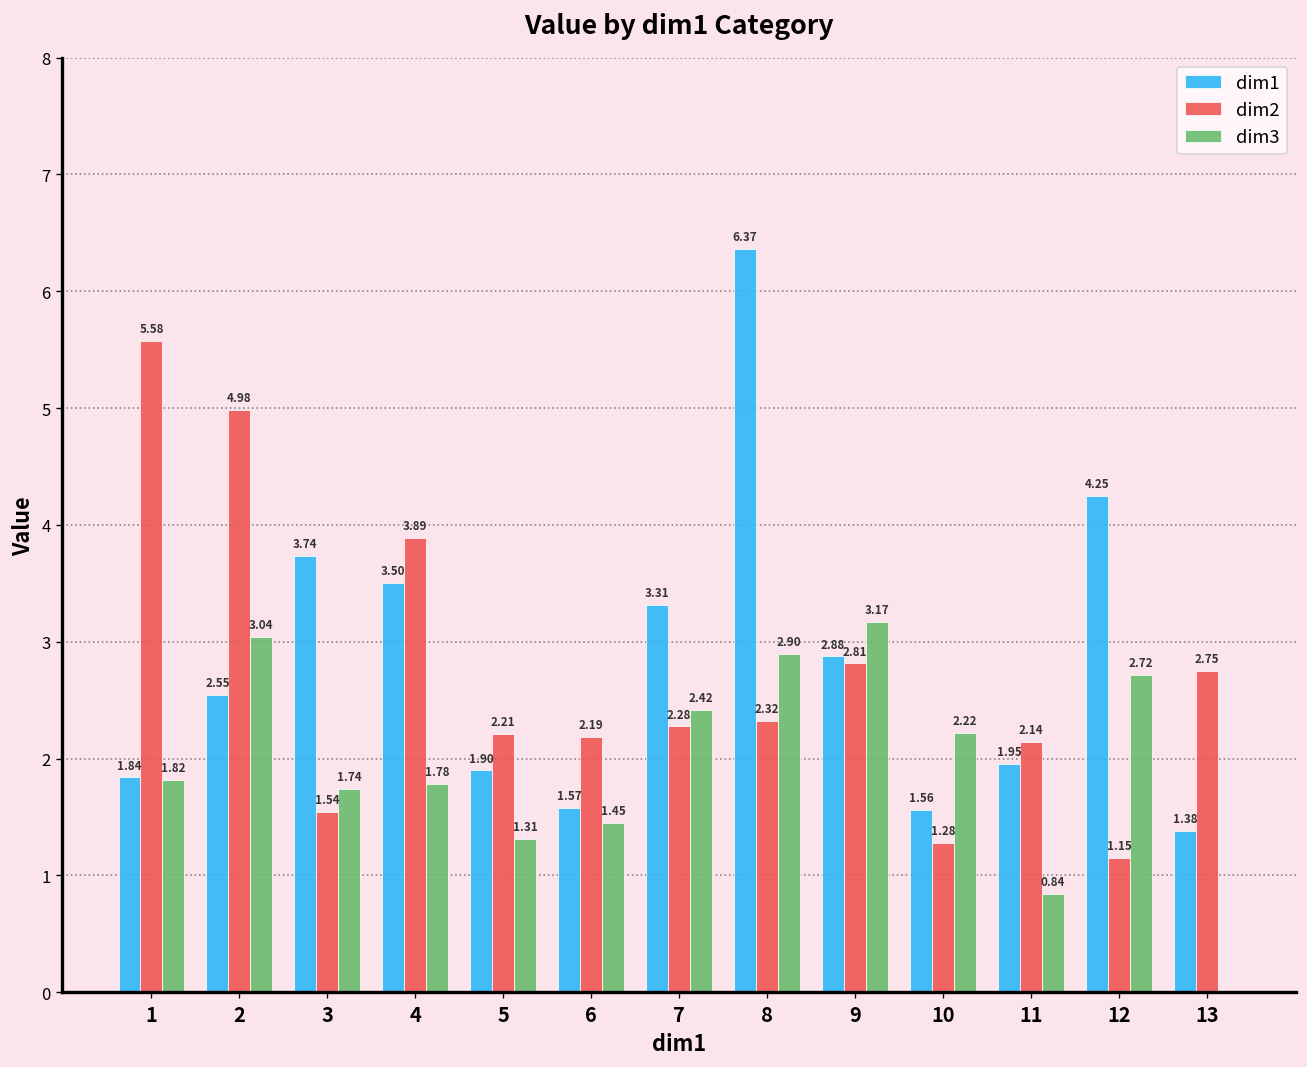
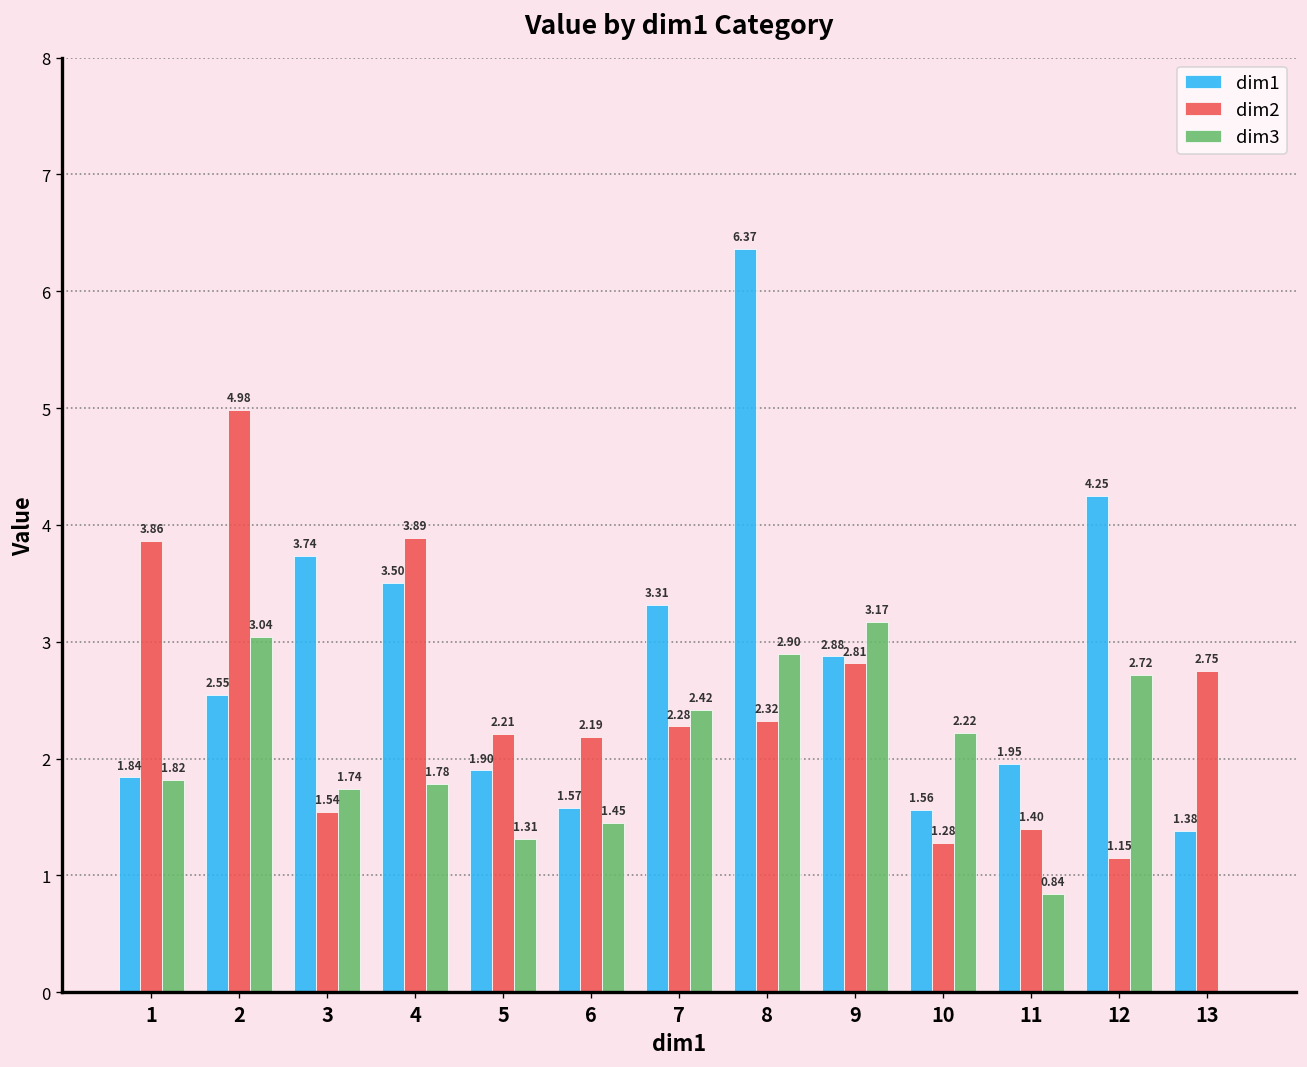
dim2, 1: 5.58 -> 3.86
dim2, 11: 2.14 -> 1.40
